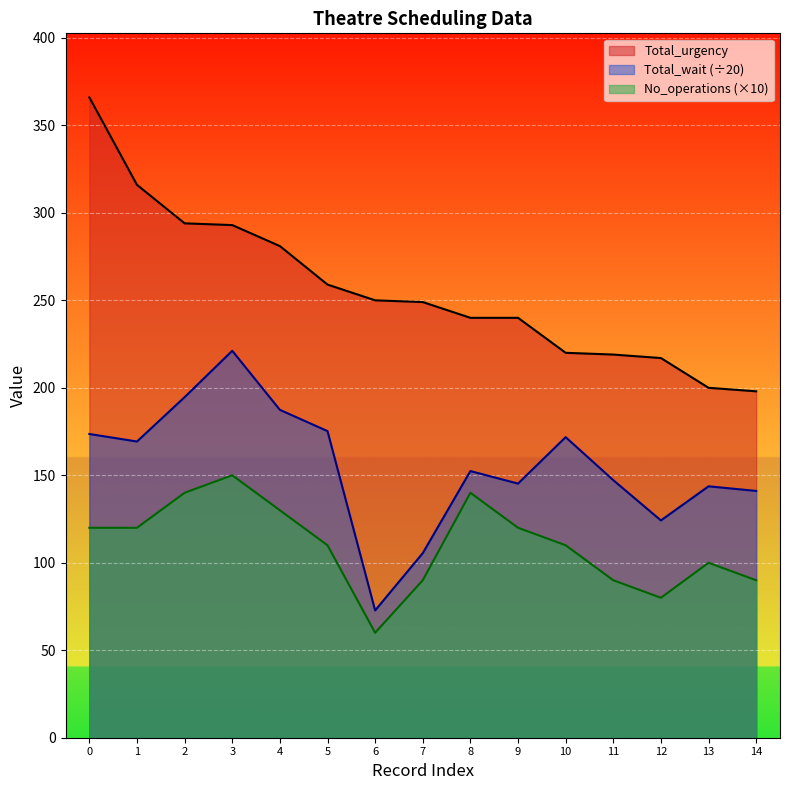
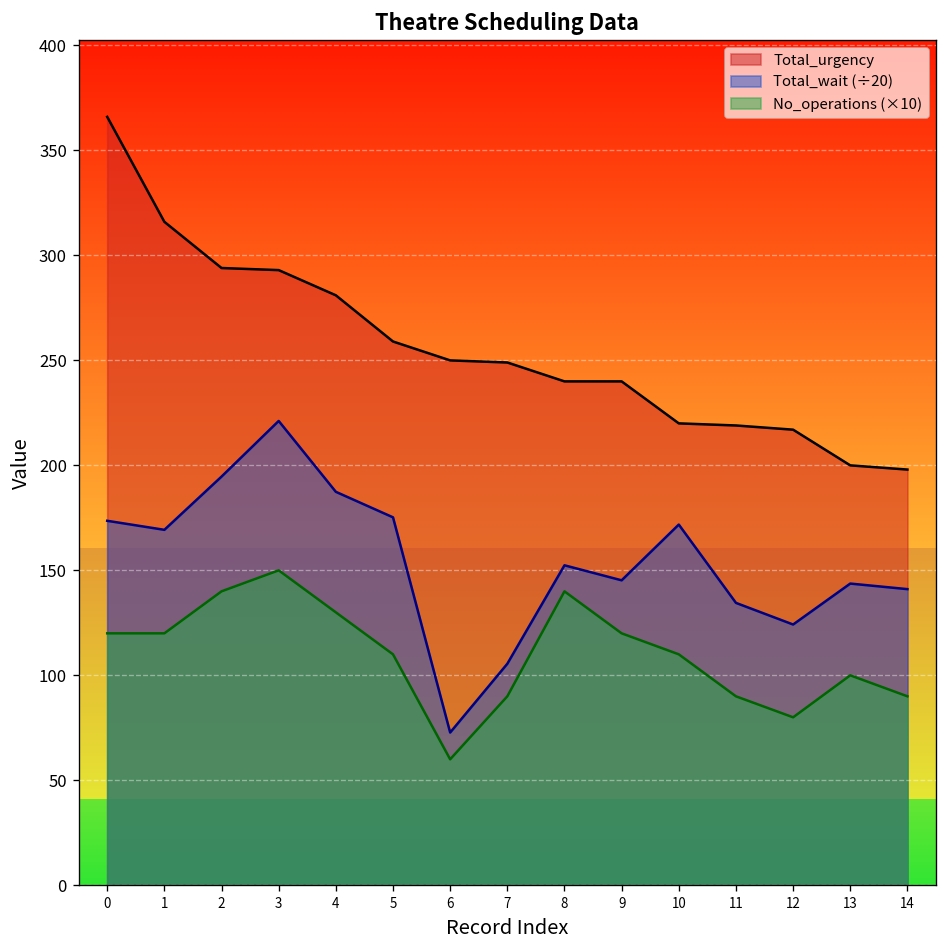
Total_wait (÷20), 11: 147 -> 135
